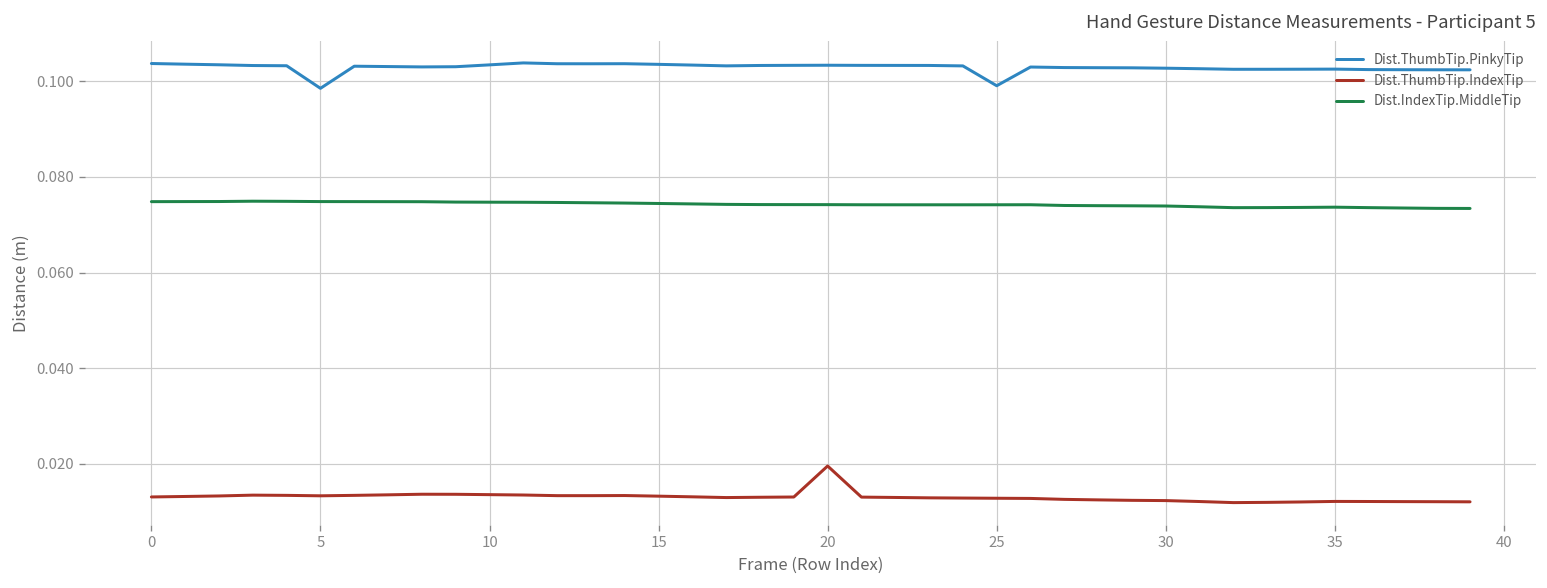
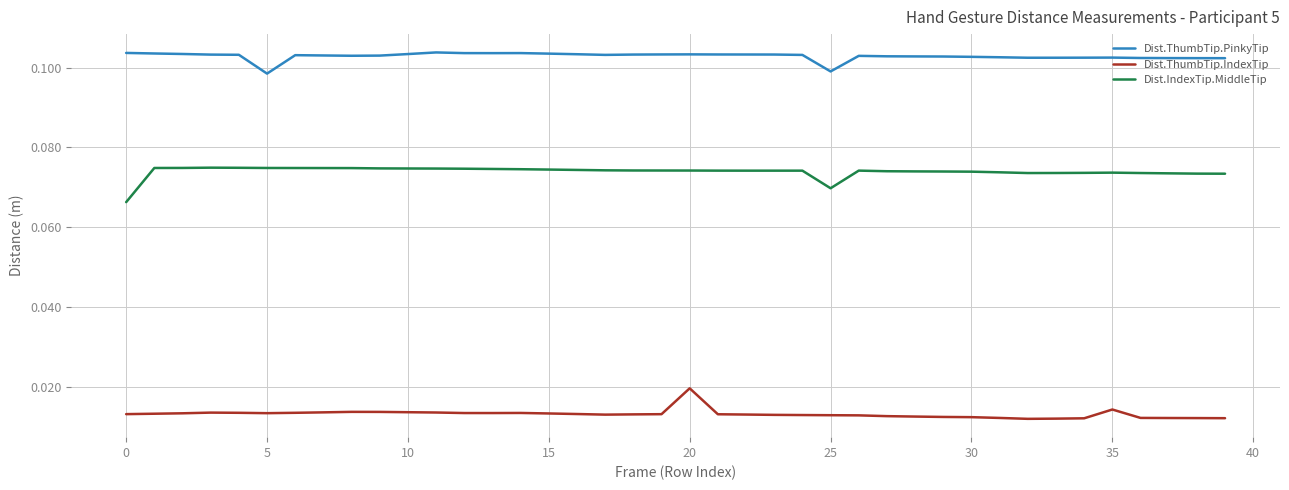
Dist.IndexTip.MiddleTip, 0: 0.075 -> 0.066
Dist.IndexTip.MiddleTip, 25: 0.074 -> 0.070
Dist.ThumbTip.IndexTip, 35: 0.012 -> 0.014
